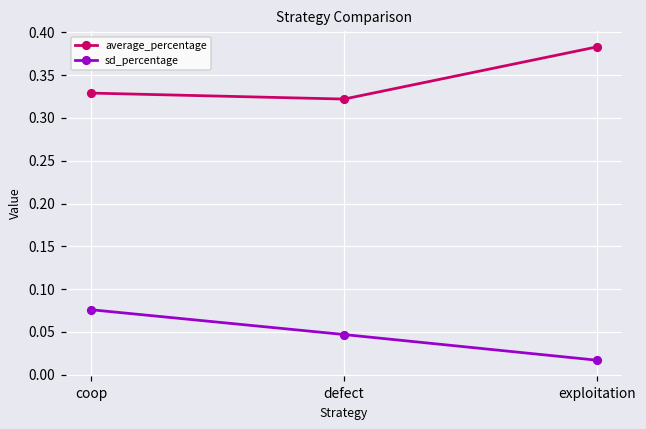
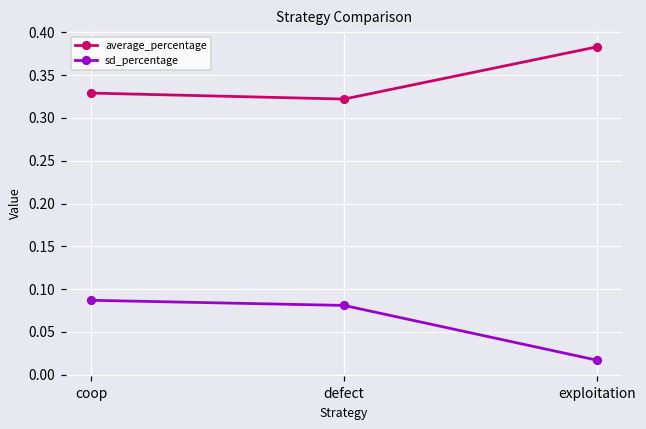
sd_percentage, coop: 0.08 -> 0.09
sd_percentage, defect: 0.05 -> 0.08
